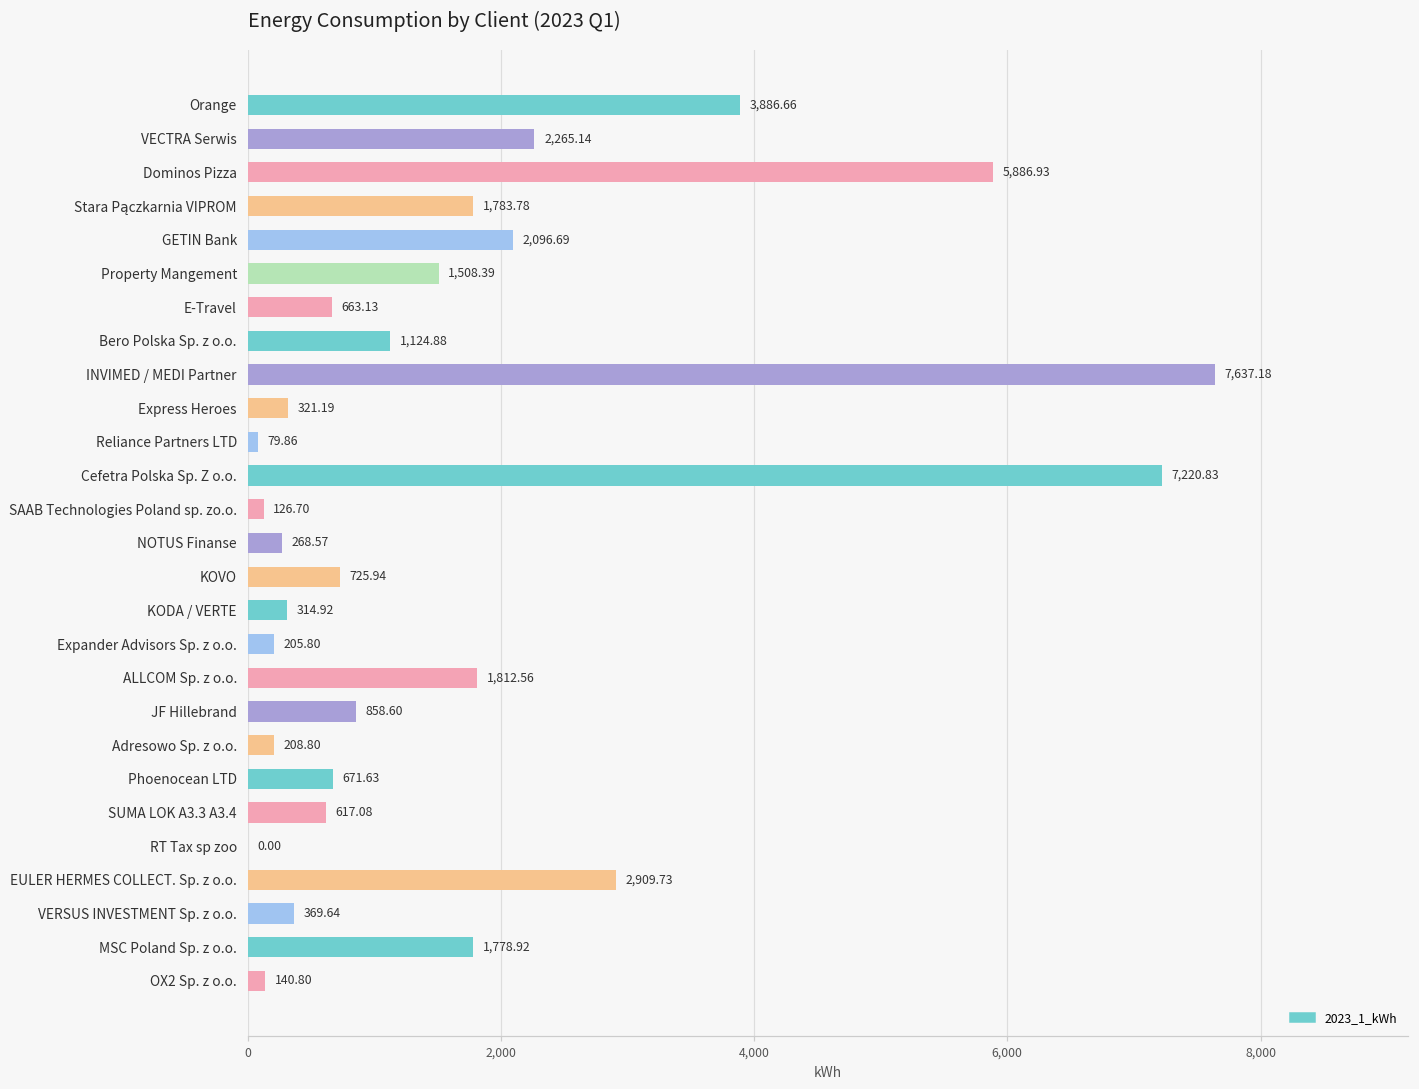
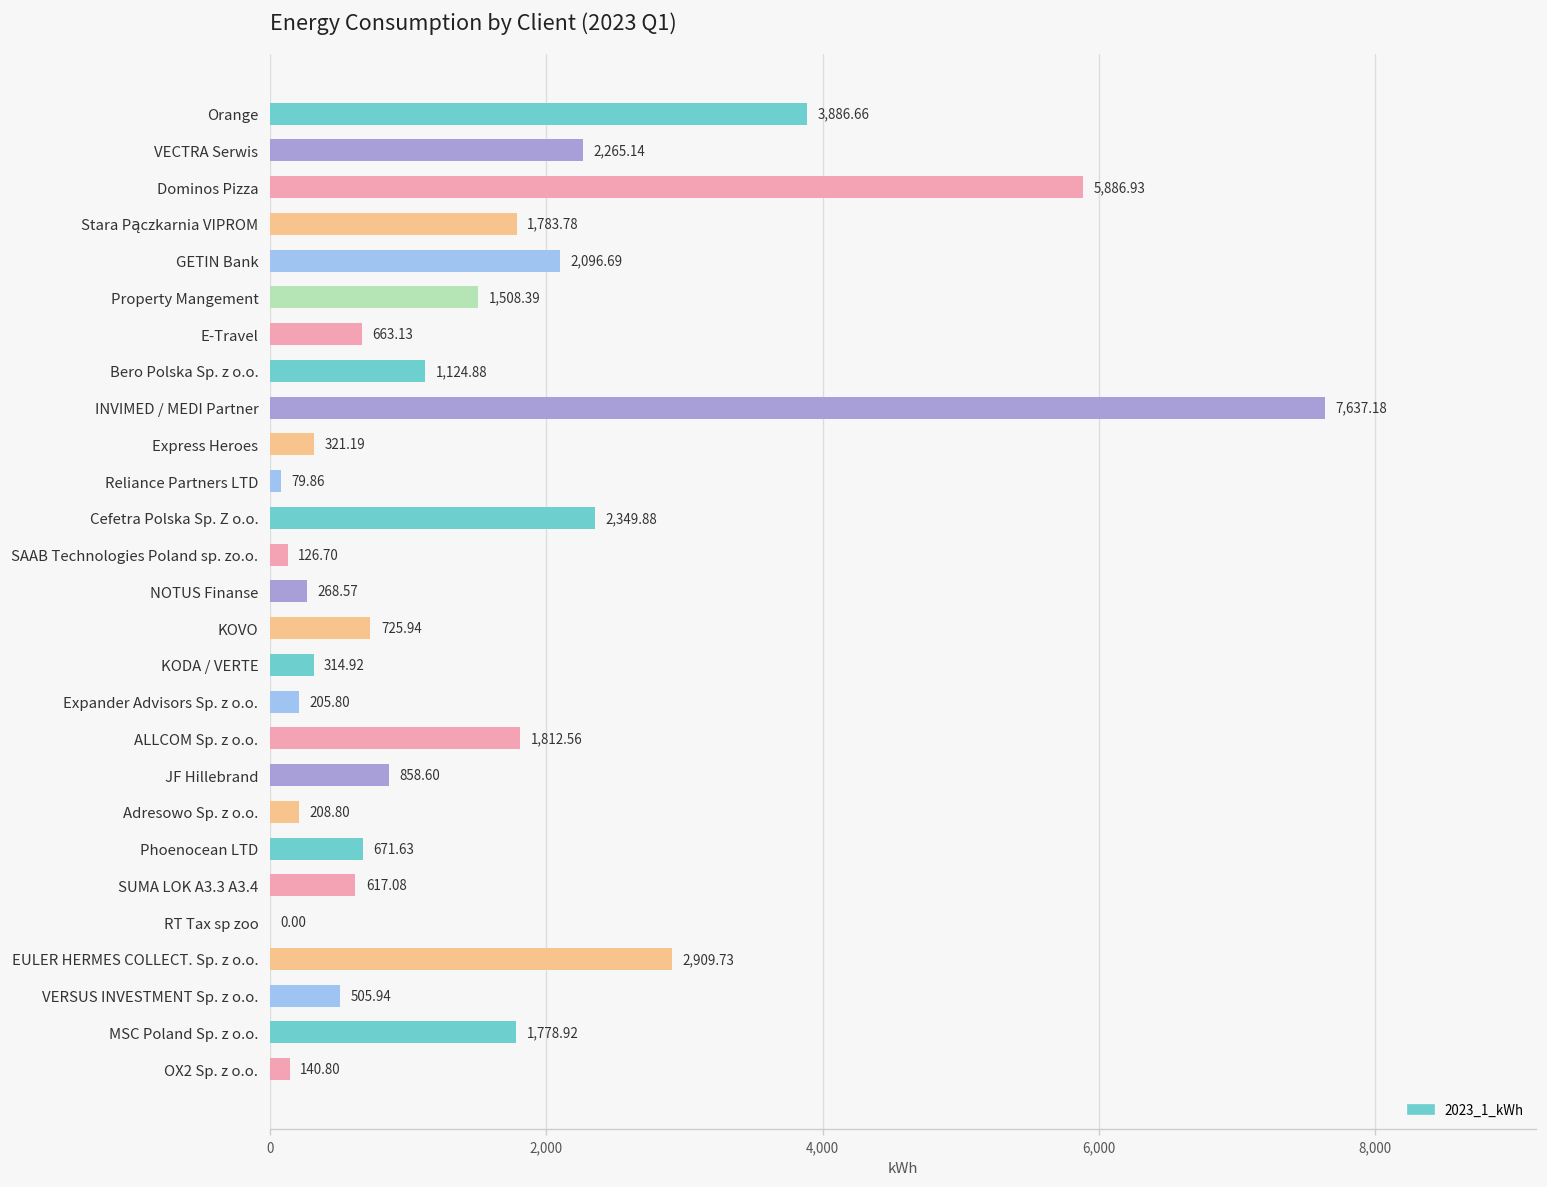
Cefetra Polska Sp. Z o.o.: 7,220.83 -> 2,349.88
VERSUS INVESTMENT Sp. z o.o.: 369.64 -> 505.94
